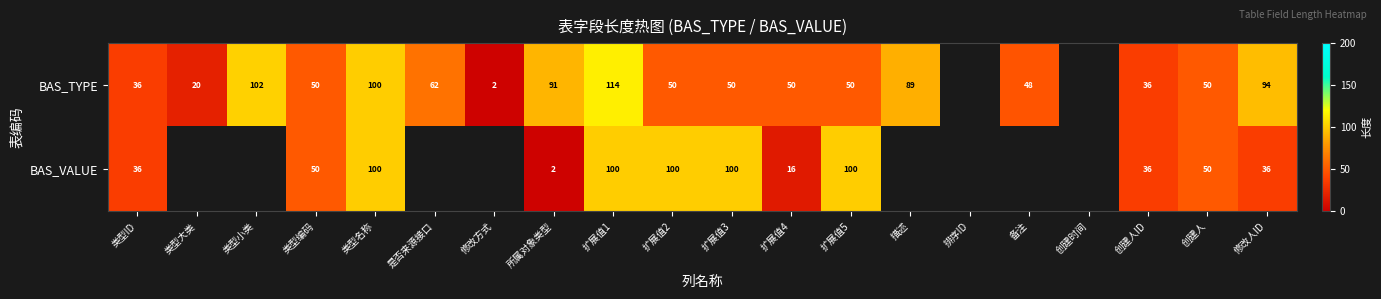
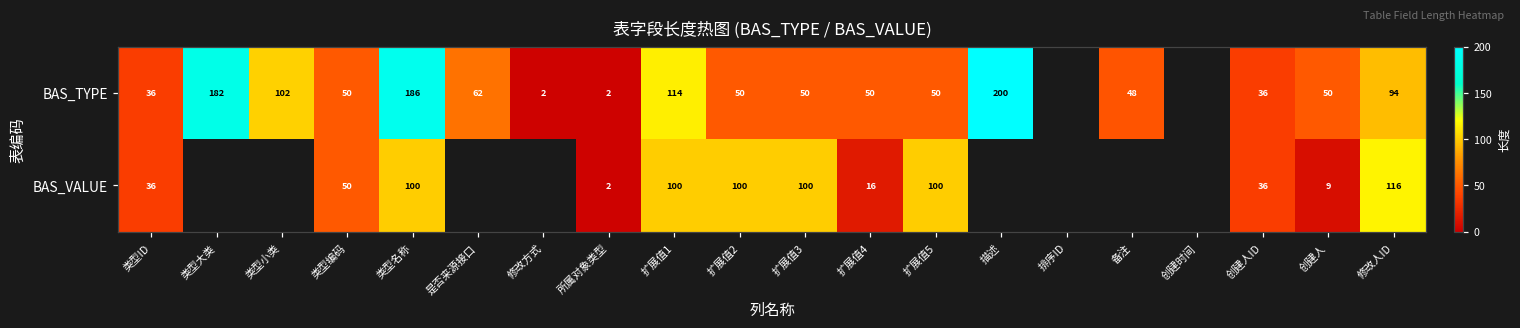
BAS_TYPE, 类型大类: 20 -> 182
BAS_TYPE, 类型名称: 100 -> 186
BAS_TYPE, 所属对象类型: 91 -> 2
BAS_TYPE, 描述: 89 -> 200
BAS_VALUE, 创建人: 50 -> 9
BAS_VALUE, 修改人ID: 36 -> 116
